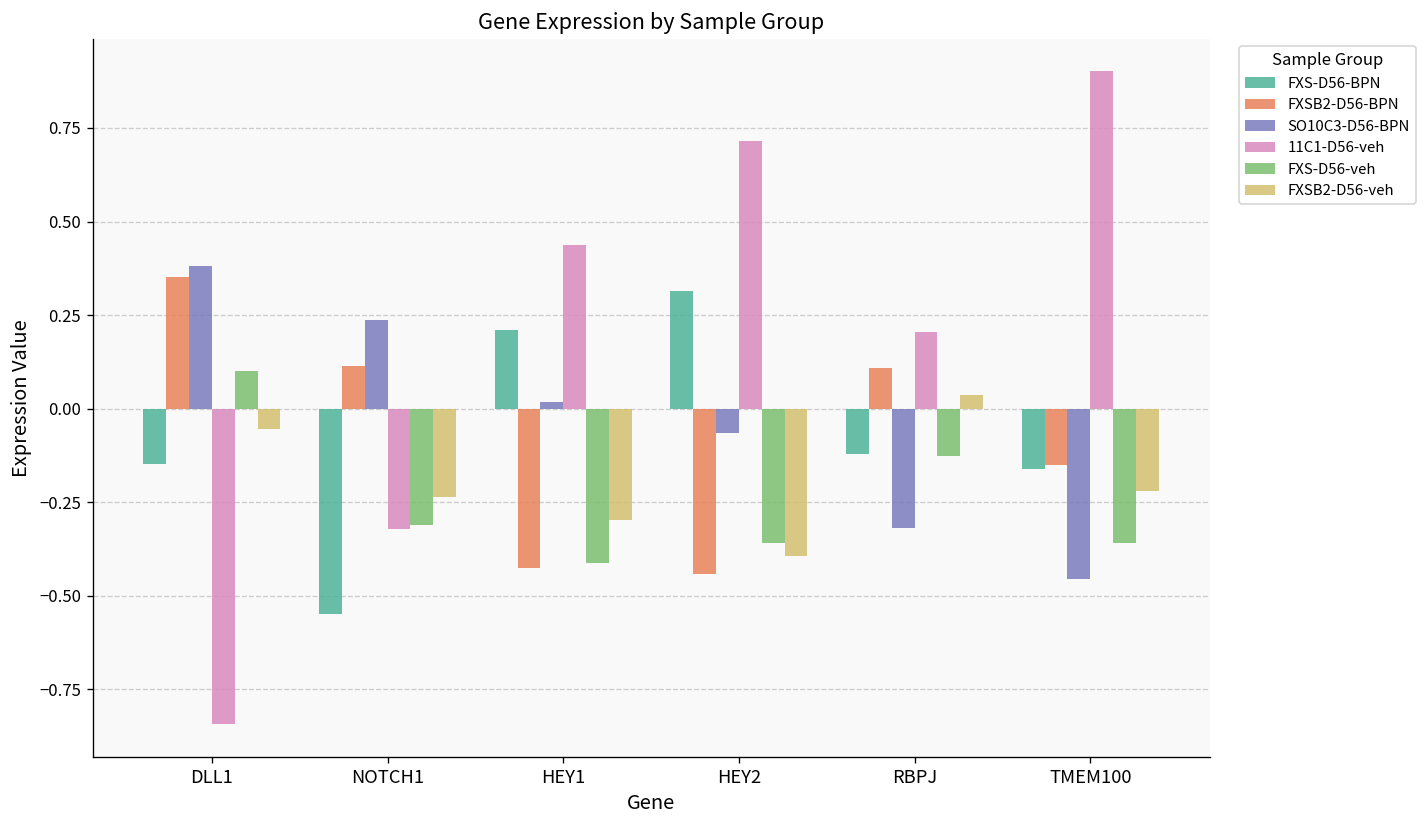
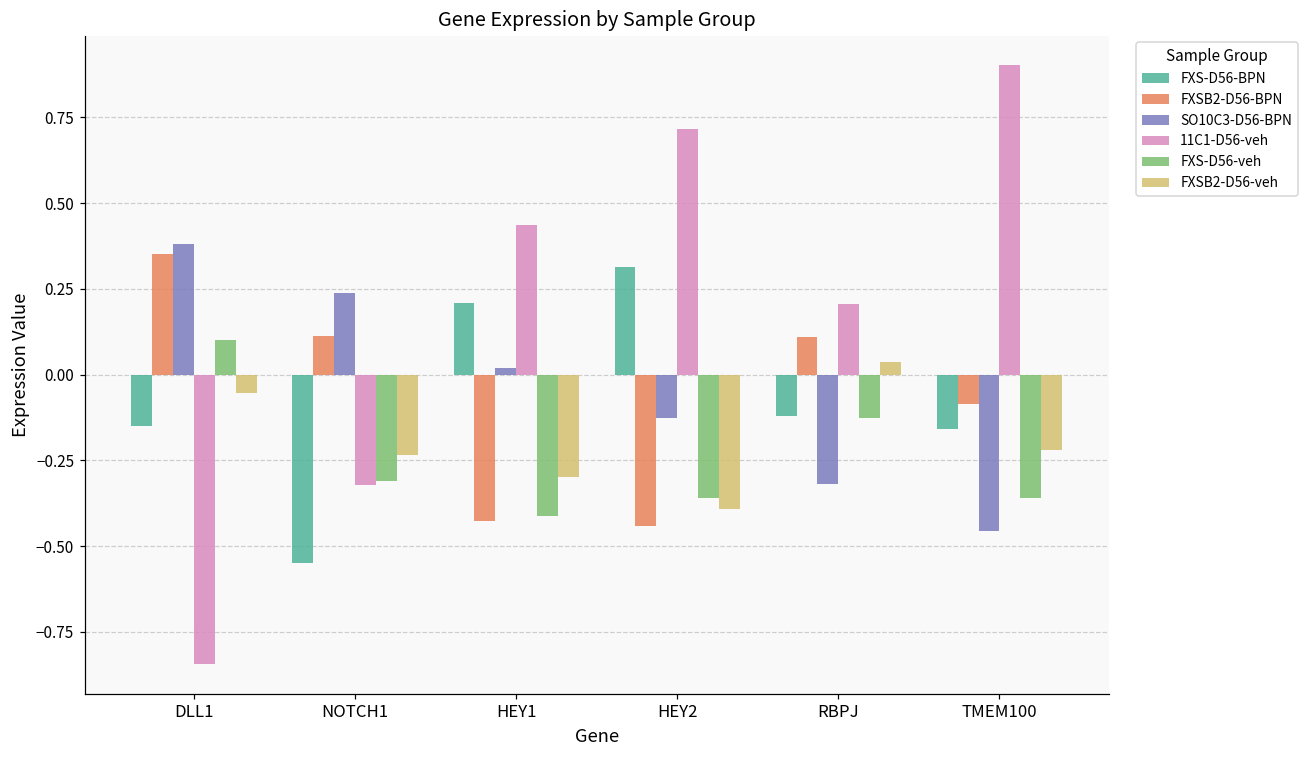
SO10C3-D56-BPN, HEY2: -0.06 -> -0.13
FXSB2-D56-BPN, TMEM100: -0.15 -> -0.09
